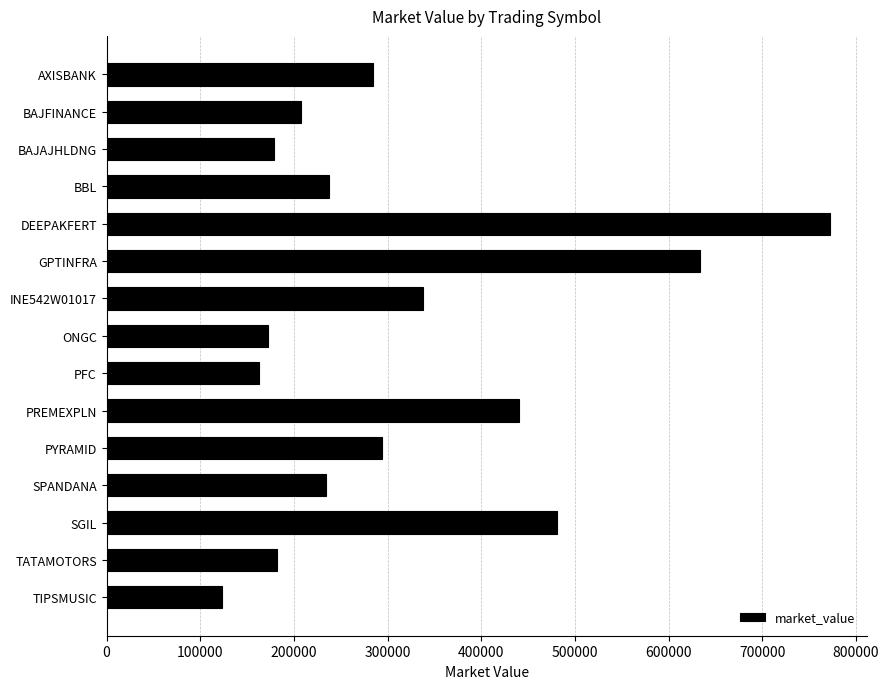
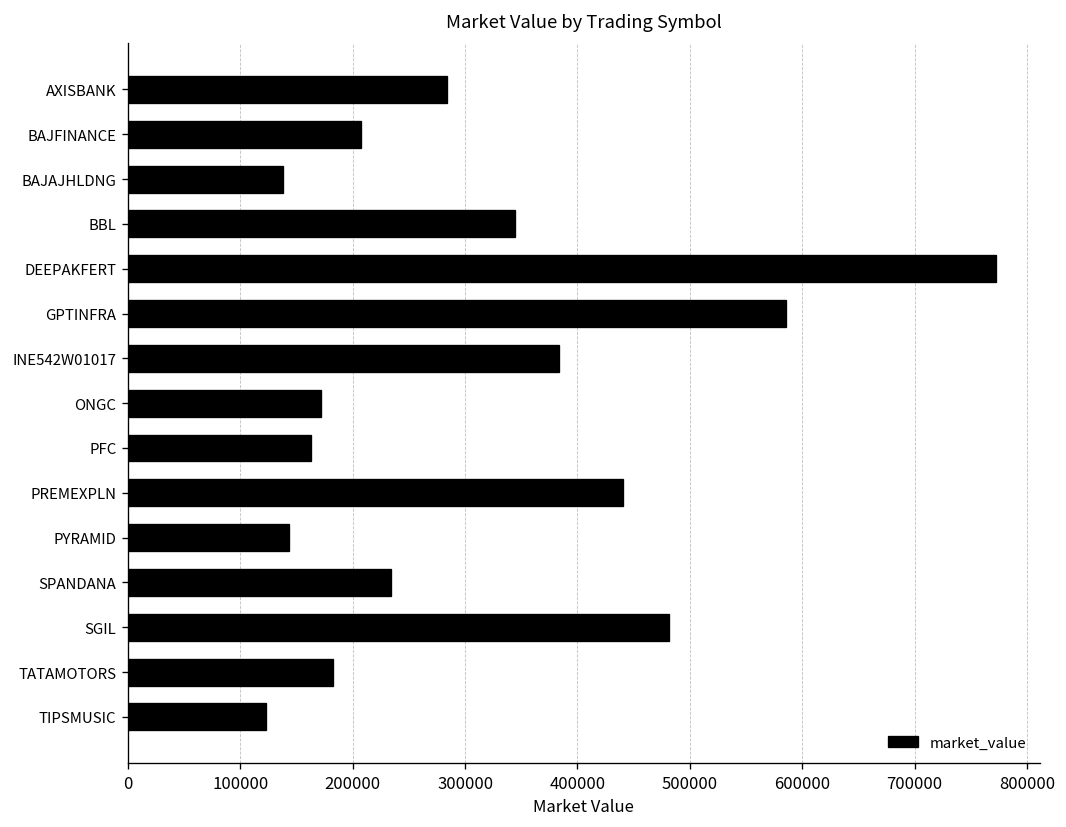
BAJAJHLDNG: 180000 -> 140000
BBL: 240000 -> 340000
GPTINFRA: 630000 -> 590000
INE542W01017: 340000 -> 380000
PYRAMID: 290000 -> 140000
